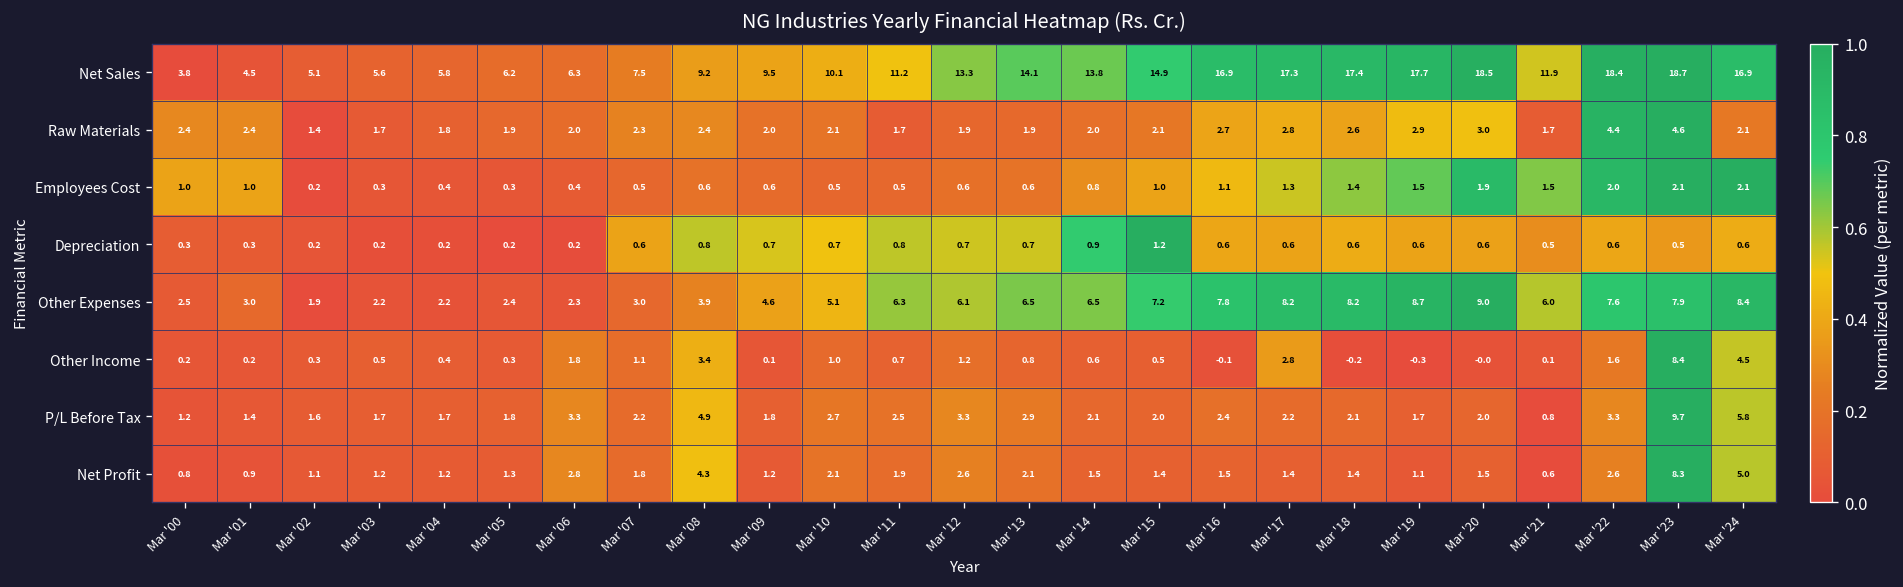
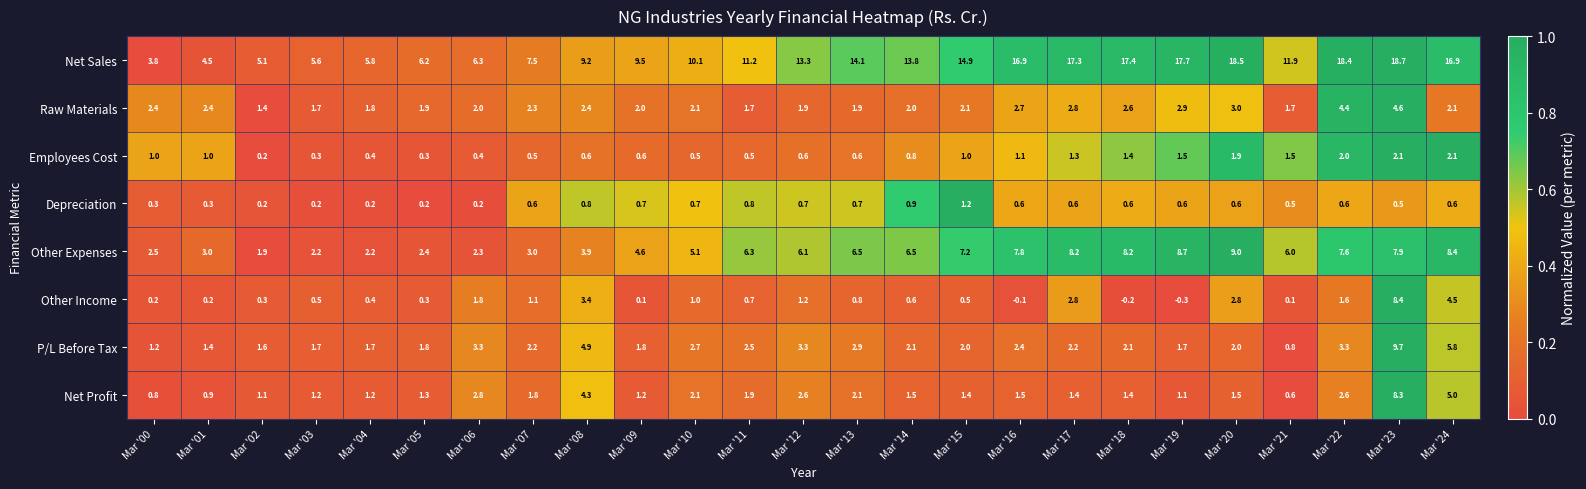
Other Income, Mar '20: -0.0 -> 2.8
